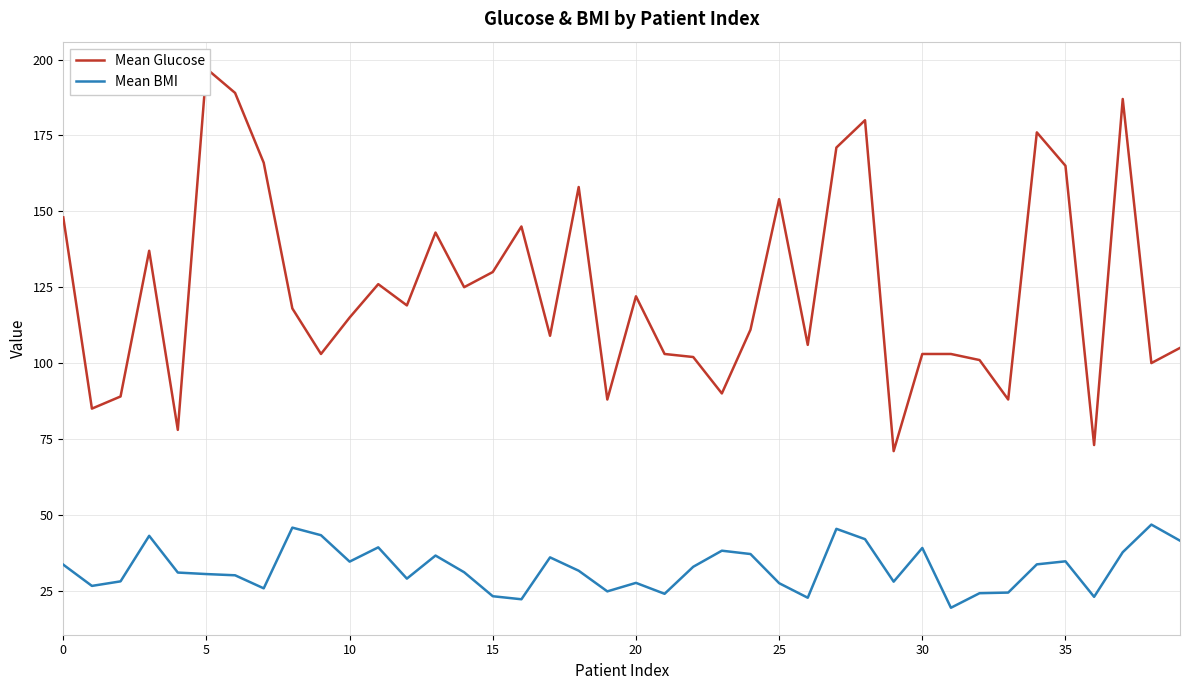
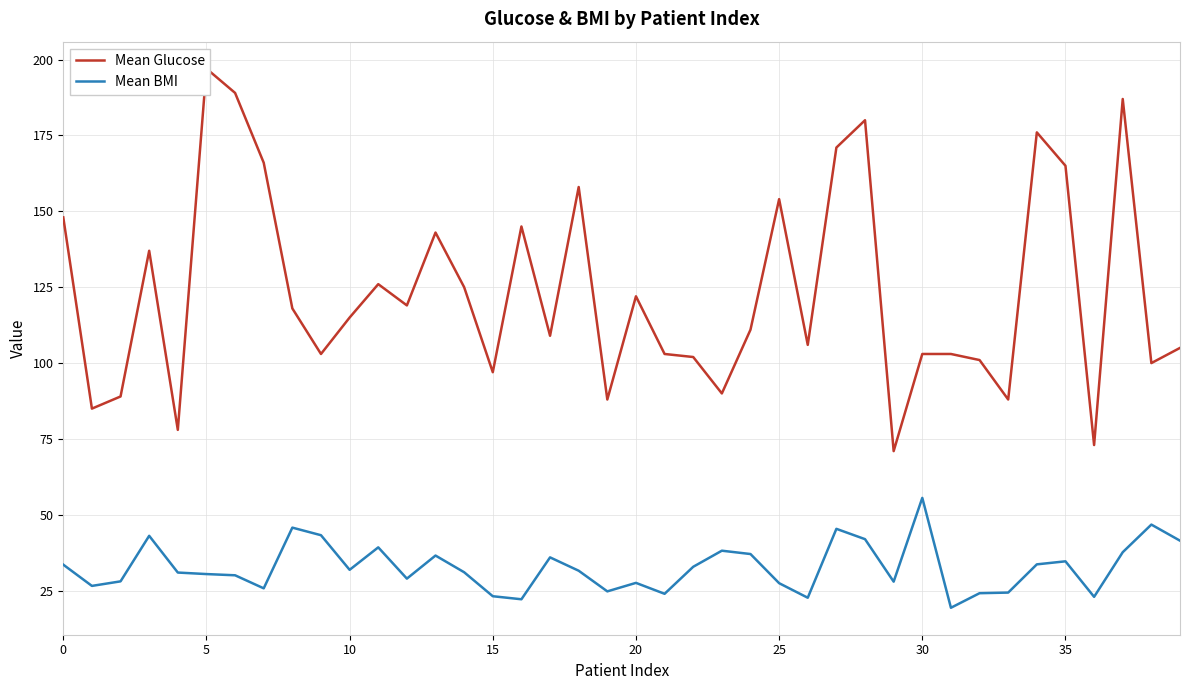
Mean BMI, 10: 35 -> 32
Mean Glucose, 15: 130 -> 97
Mean BMI, 30: 39 -> 56
